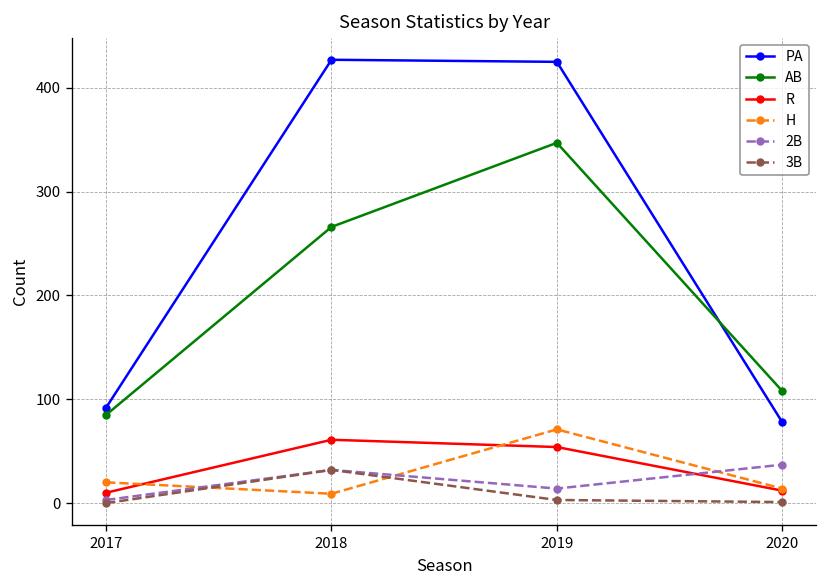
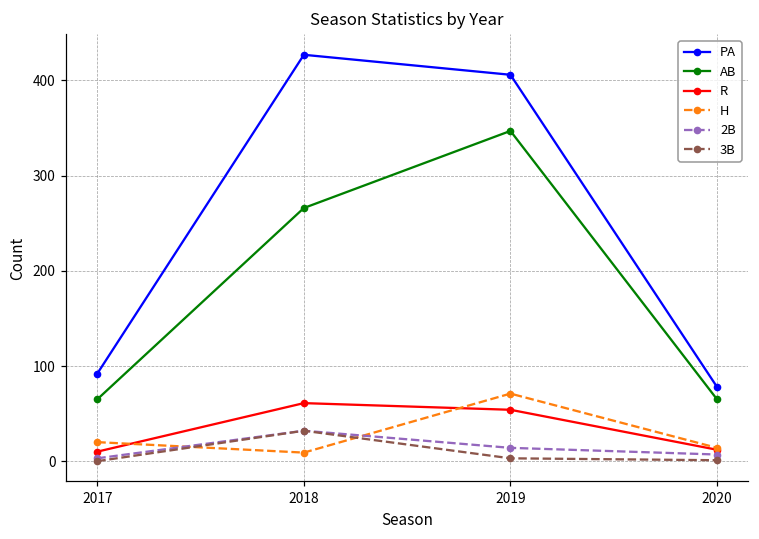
AB, 2017: 90 -> 70
PA, 2019: 430 -> 410
AB, 2020: 110 -> 70
2B, 2020: 40 -> 10
